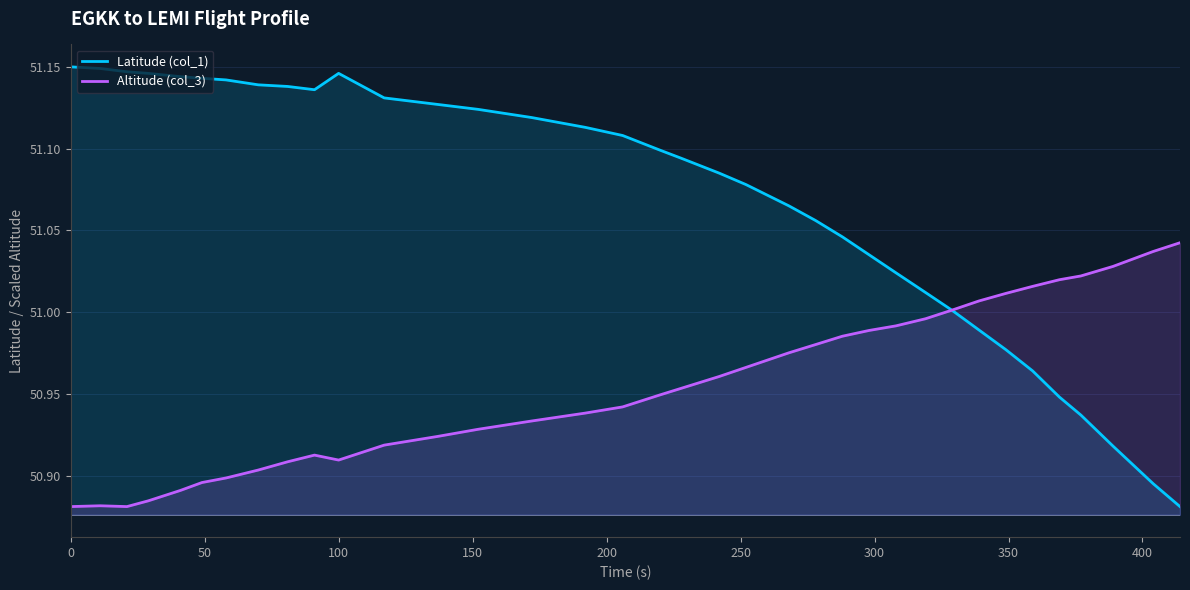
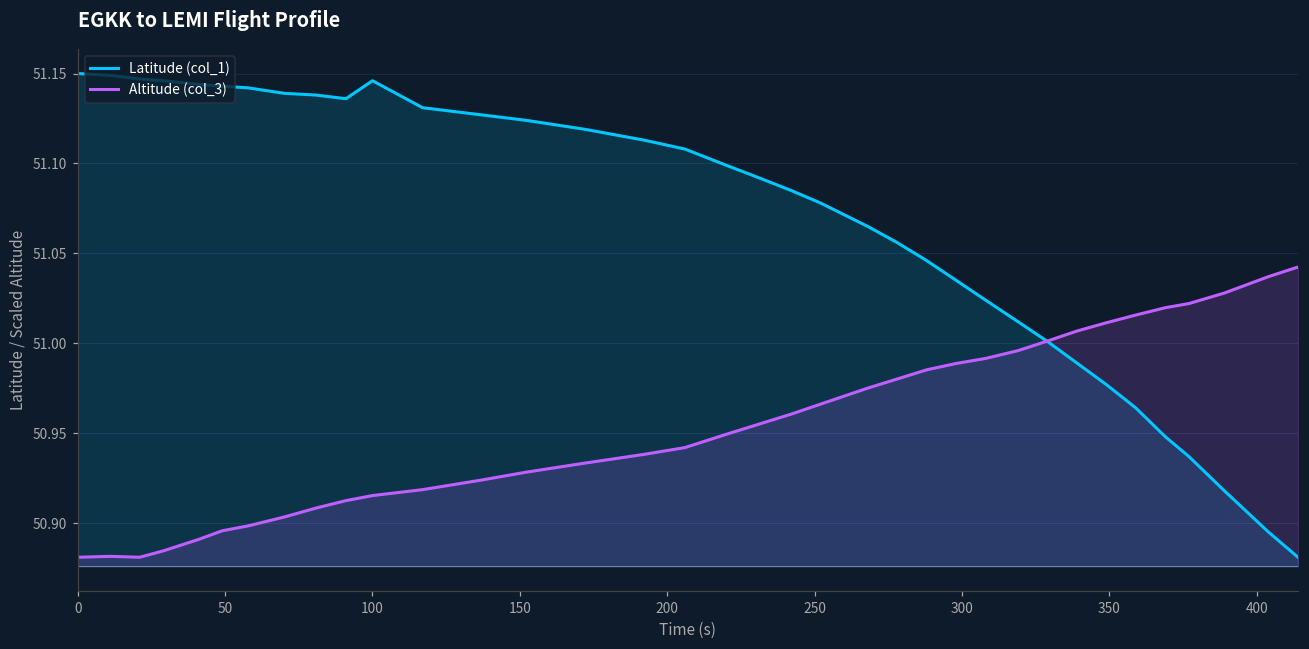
Altitude (col_3), 100: 50.909 -> 50.915
